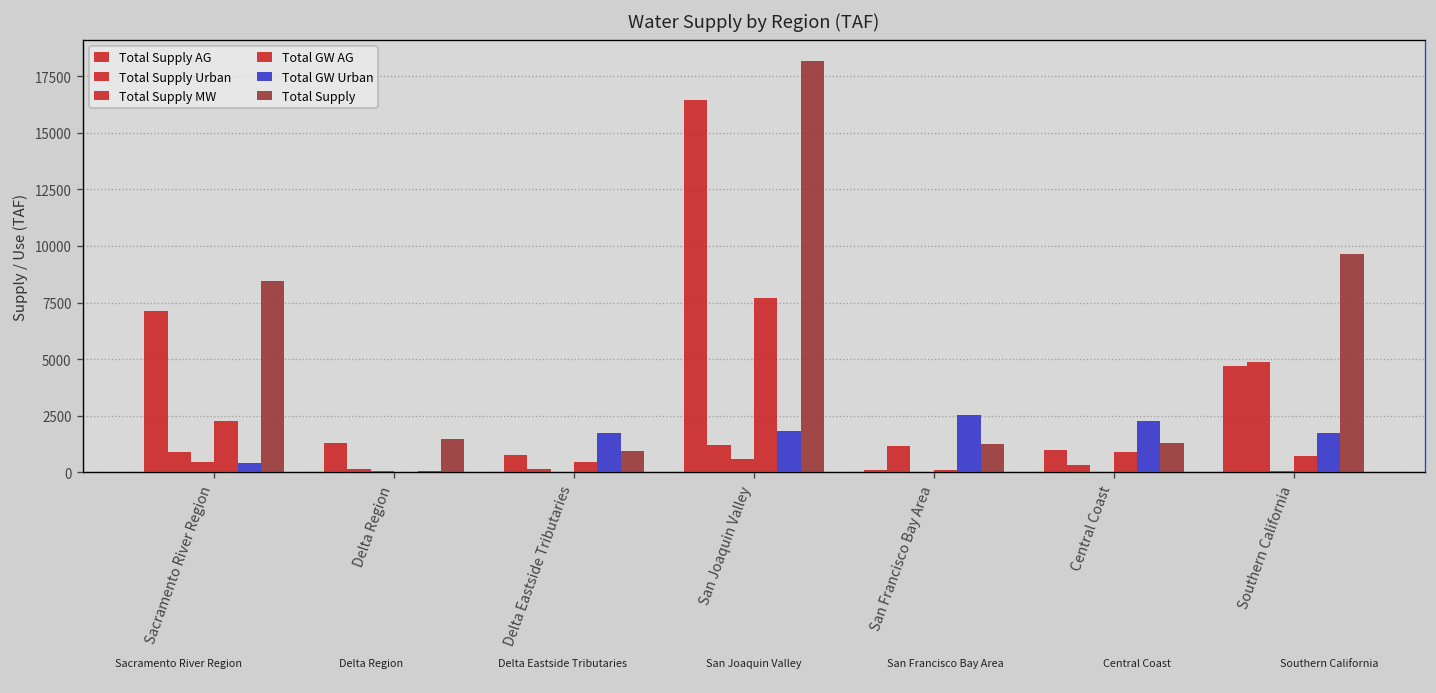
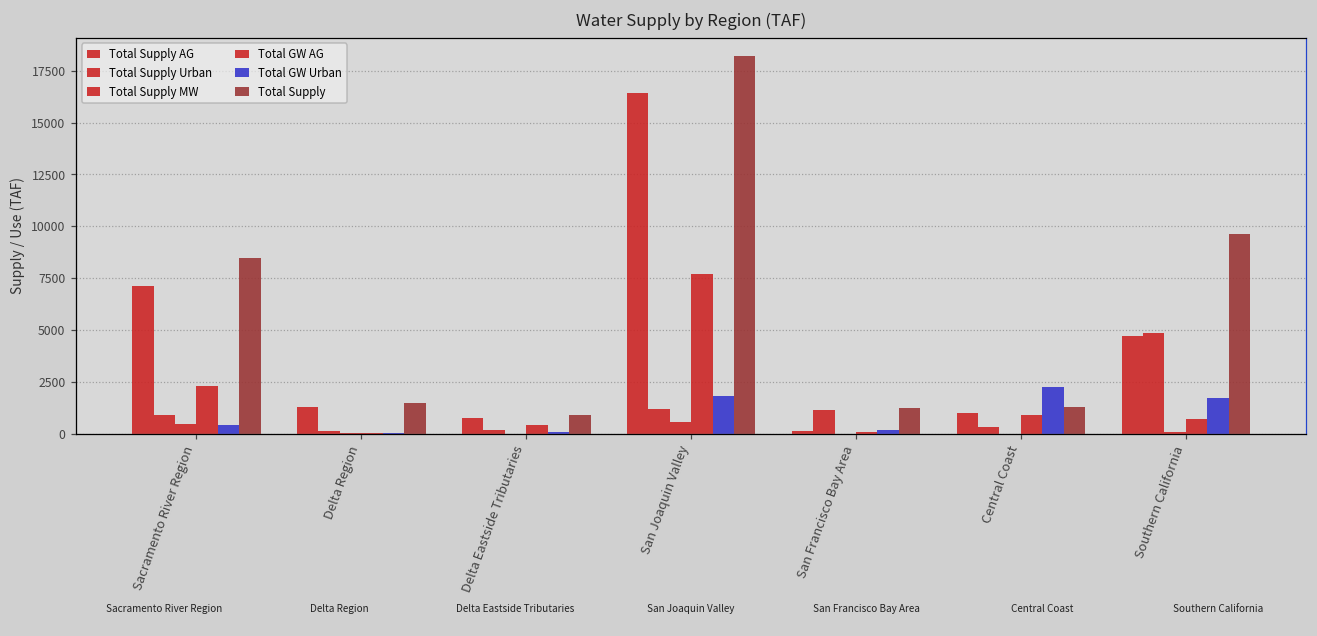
Total GW Urban, Delta Eastside Tributaries: 1700 -> 100
Total GW Urban, San Francisco Bay Area: 2500 -> 200
